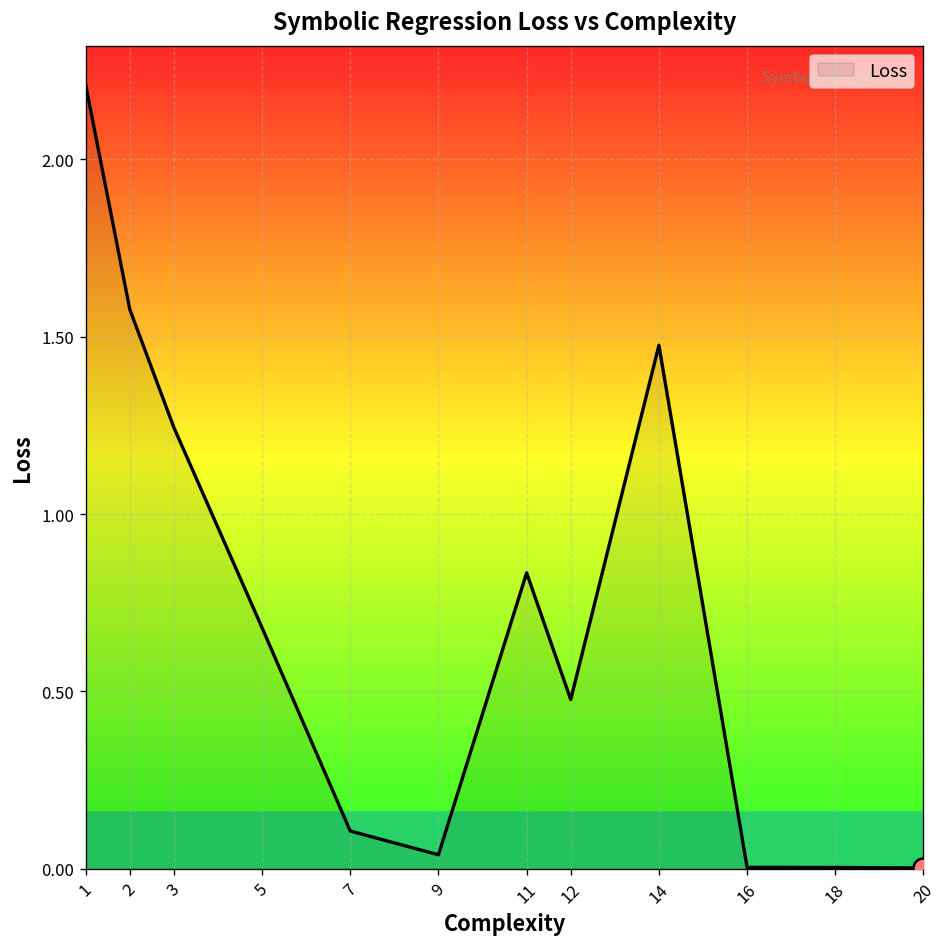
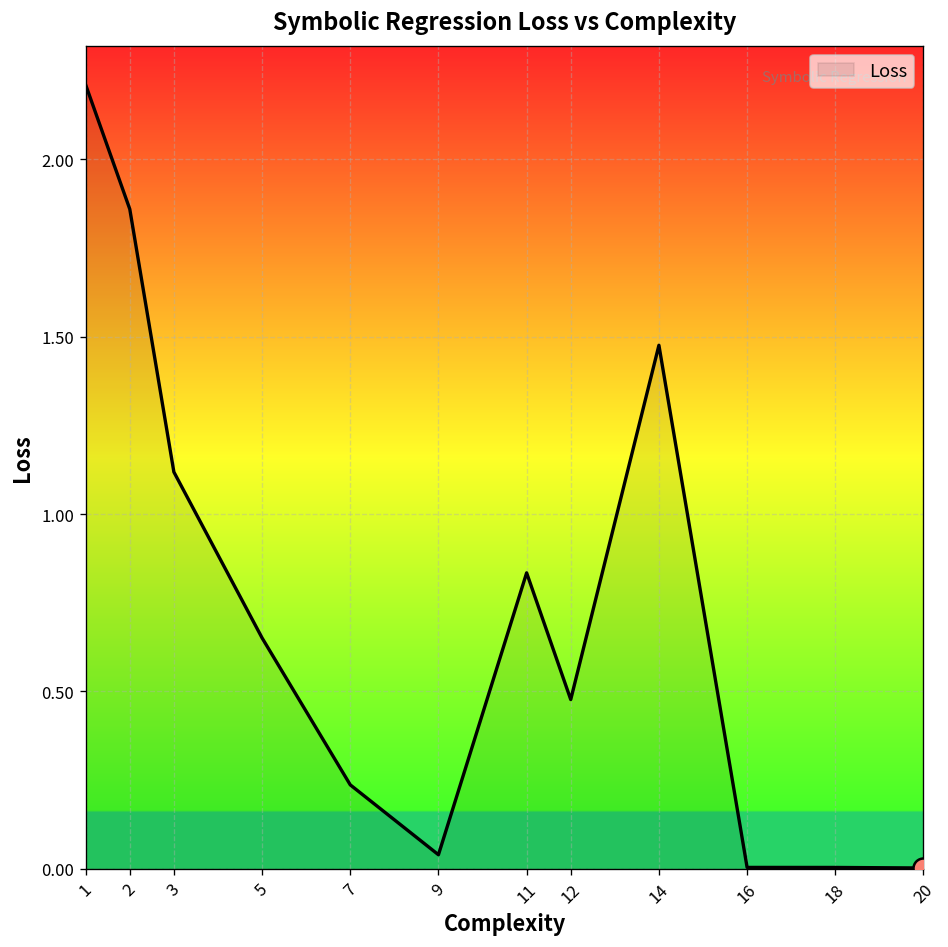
Loss, 2: 1.58 -> 1.86
Loss, 3: 1.24 -> 1.12
Loss, 5: 0.68 -> 0.65
Loss, 7: 0.11 -> 0.24
